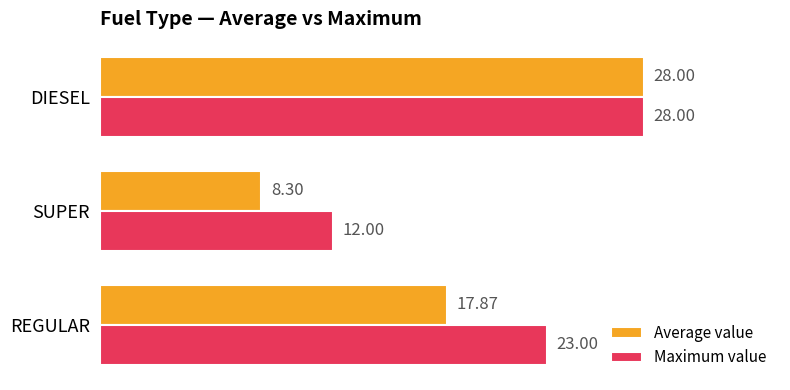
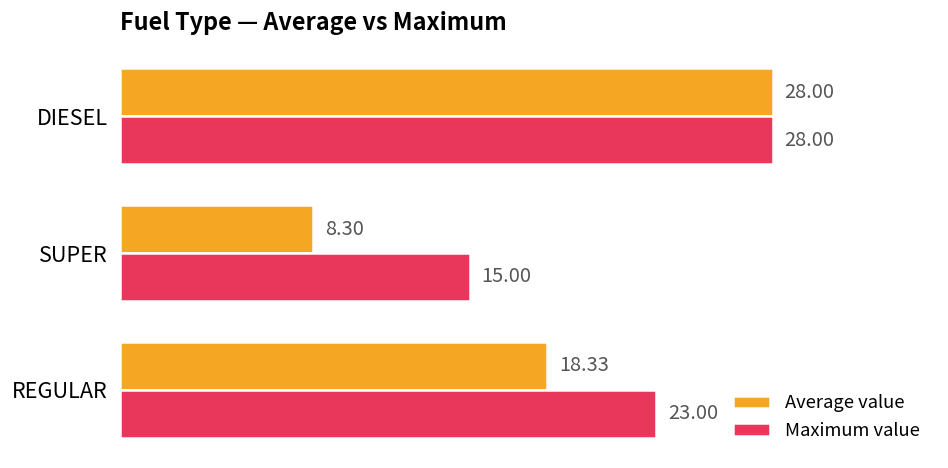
Maximum value, SUPER: 12.00 -> 15.00
Average value, REGULAR: 17.87 -> 18.33
